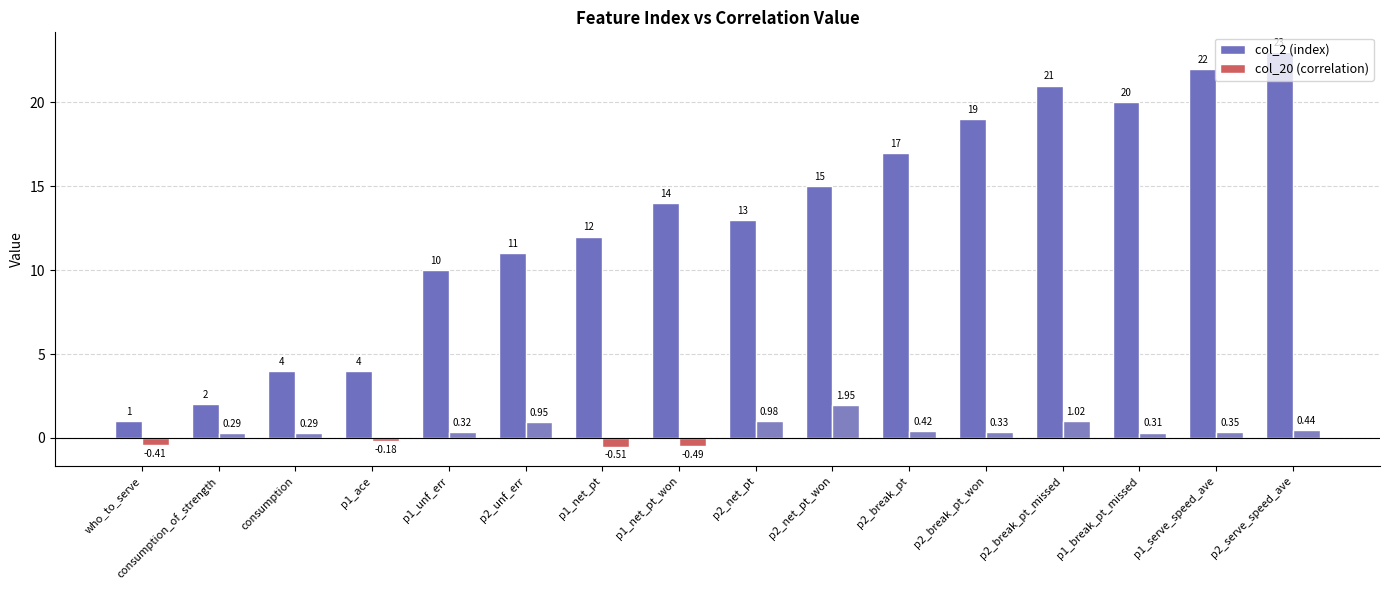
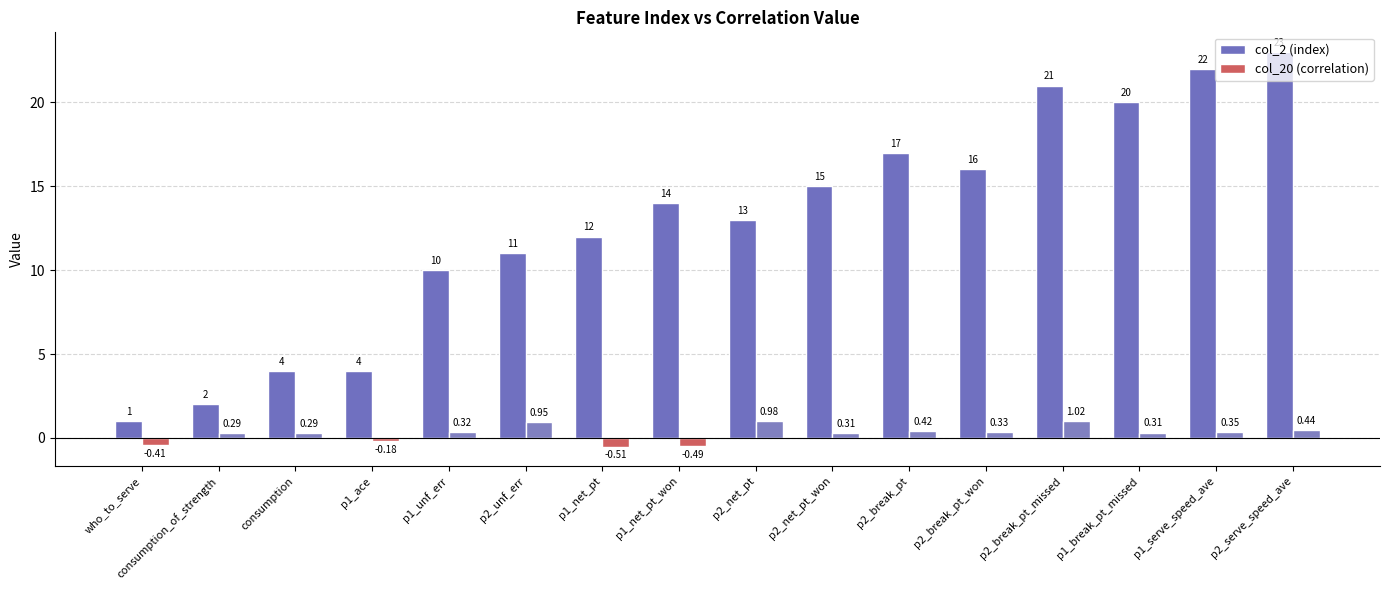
col_20 (correlation), p2_net_pt_won: 1.95 -> 0.31
col_2 (index), p2_break_pt_won: 19 -> 16
